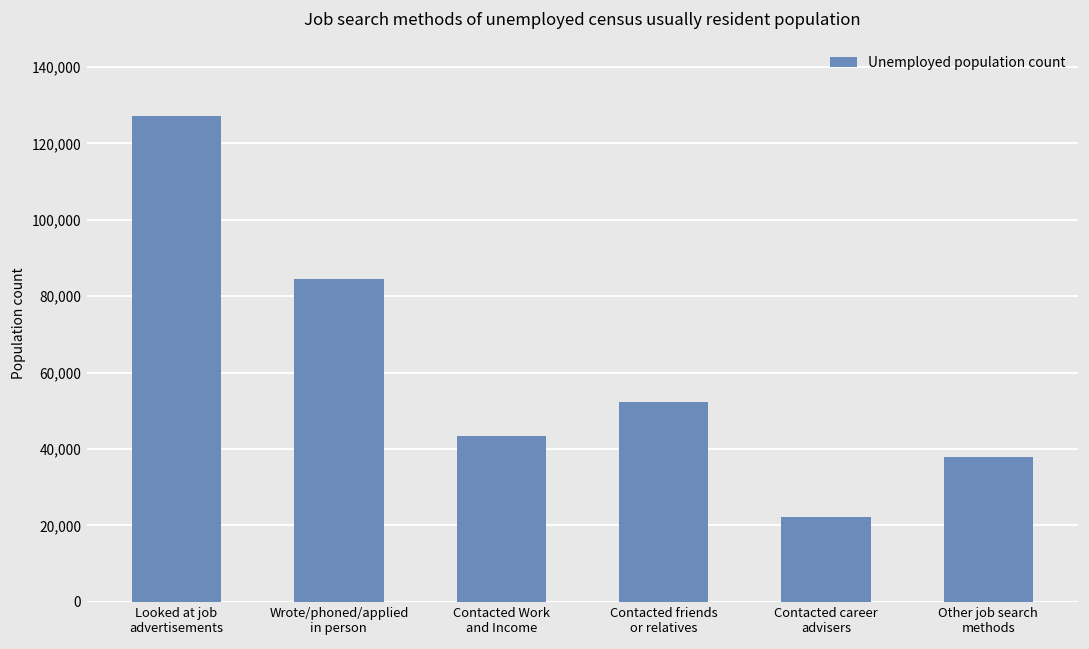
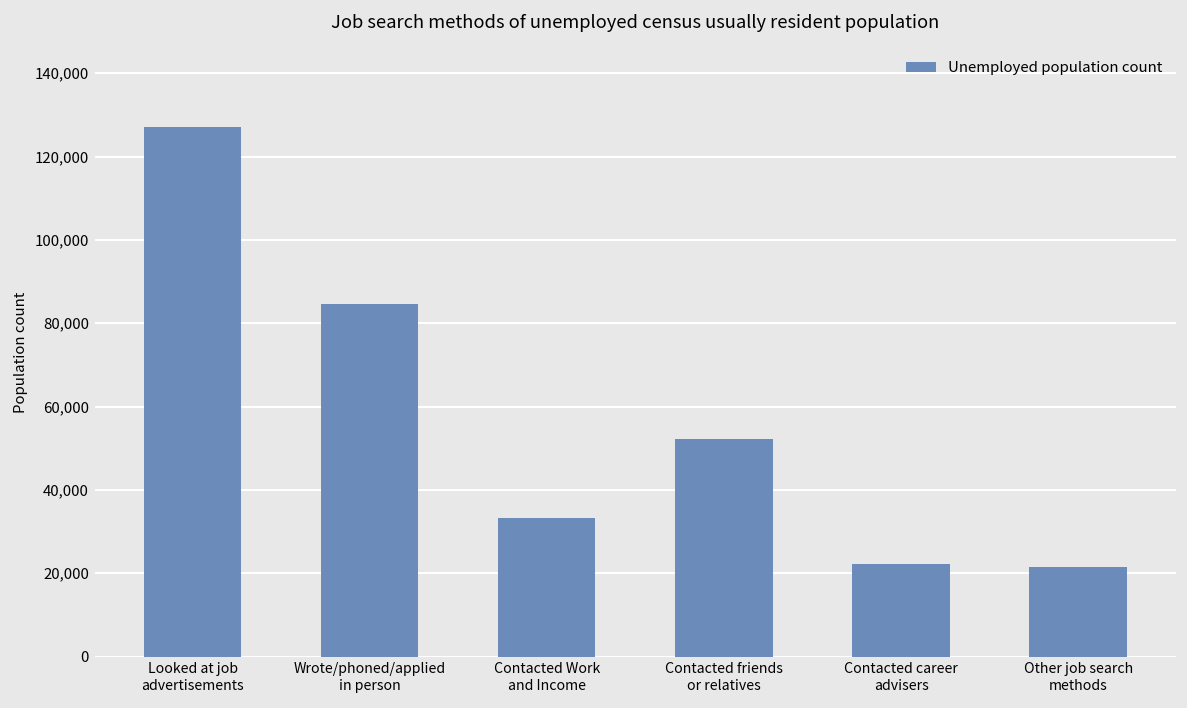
Contacted Work and Income: 43,000 -> 33,000
Other job search methods: 38,000 -> 22,000
